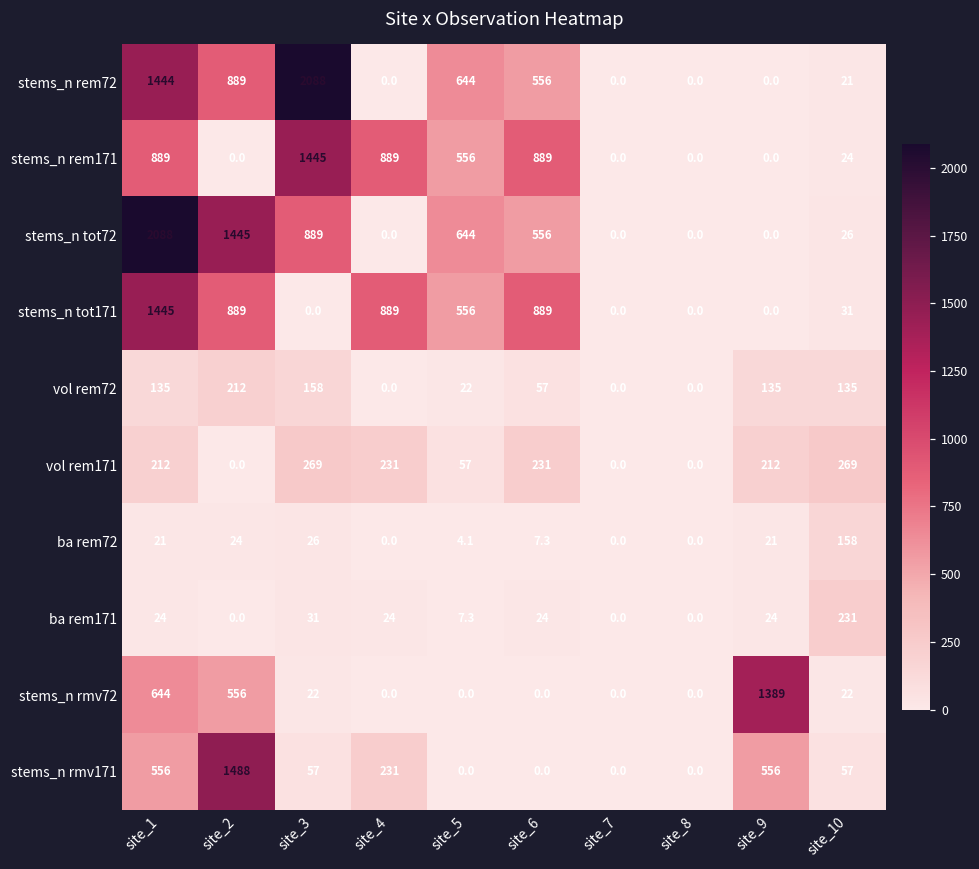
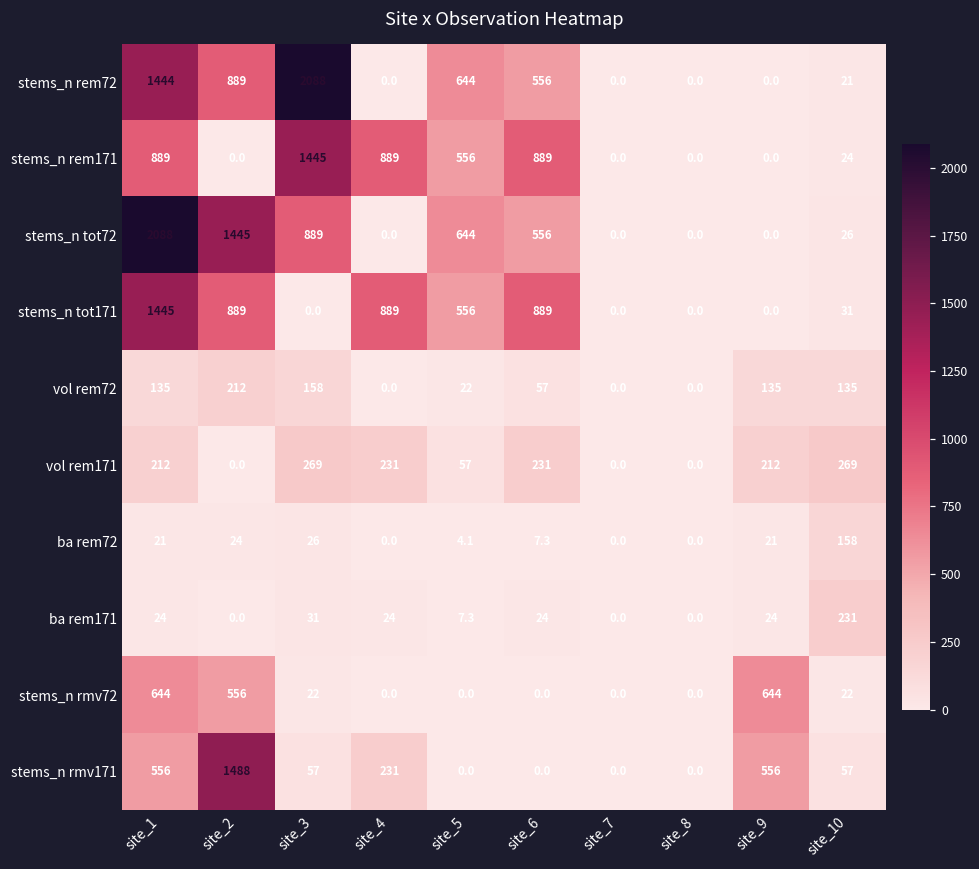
stems_n rmv72, site_9: 1389 -> 644
